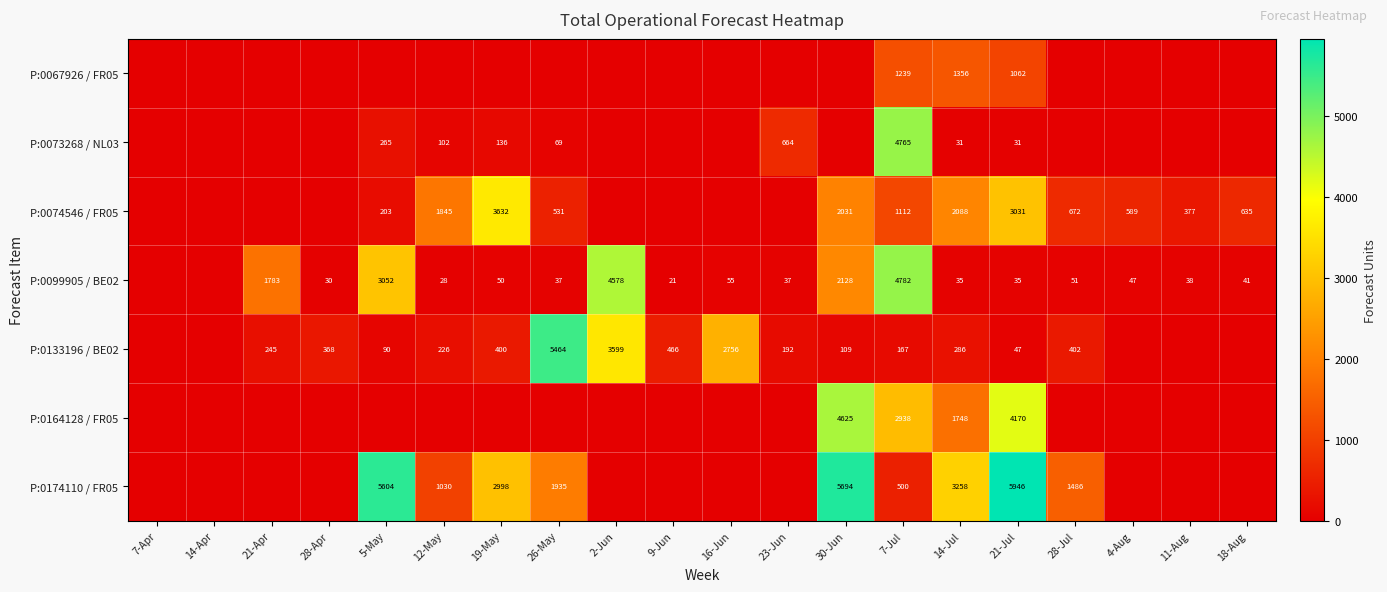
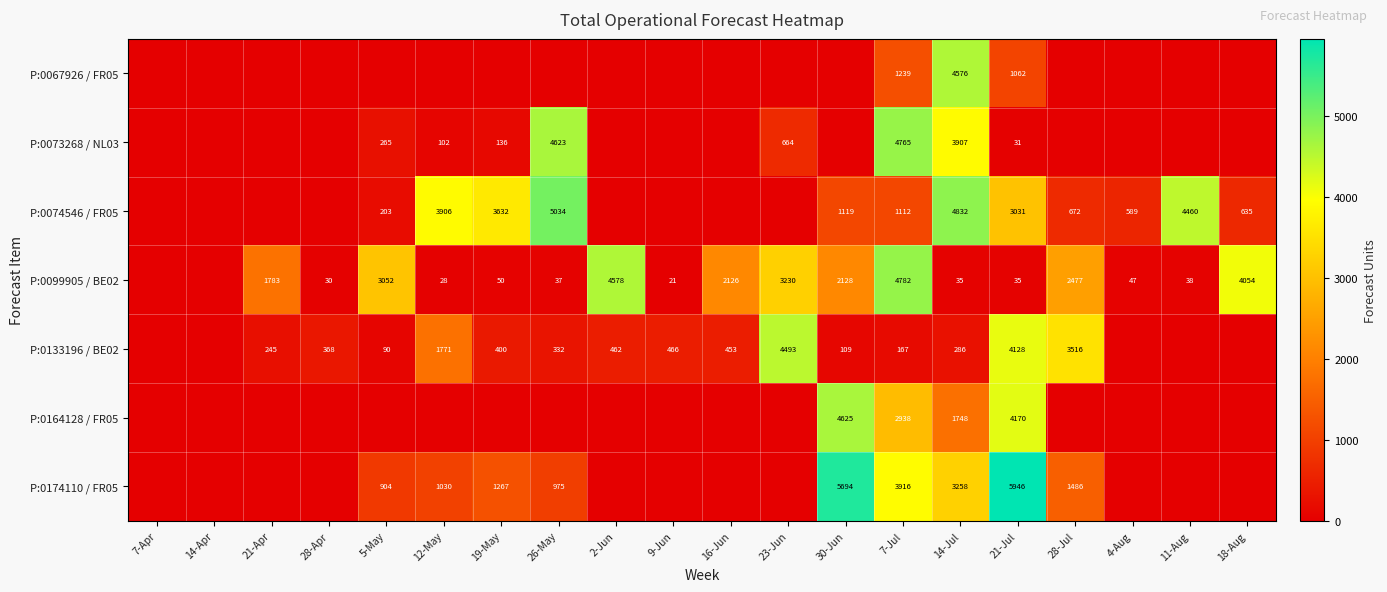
P:0067926 / FR05, 14-Jul: 1356 -> 4576
P:0073268 / NL03, 26-May: 69 -> 4623
P:0073268 / NL03, 14-Jul: 31 -> 3907
P:0074546 / FR05, 12-May: 1845 -> 3906
P:0074546 / FR05, 26-May: 531 -> 5034
P:0074546 / FR05, 30-Jun: 2031 -> 1119
P:0074546 / FR05, 14-Jul: 2088 -> 4832
P:0074546 / FR05, 11-Aug: 377 -> 4460
P:0099905 / BE02, 16-Jun: 55 -> 2126
P:0099905 / BE02, 23-Jun: 37 -> 3230
P:0099905 / BE02, 28-Jul: 51 -> 2477
P:0099905 / BE02, 18-Aug: 41 -> 4054
P:0133196 / BE02, 12-May: 226 -> 1771
P:0133196 / BE02, 26-May: 5464 -> 332
P:0133196 / BE02, 2-Jun: 3599 -> 462
P:0133196 / BE02, 16-Jun: 2756 -> 453
P:0133196 / BE02, 23-Jun: 192 -> 4493
P:0133196 / BE02, 21-Jul: 47 -> 4128
P:0133196 / BE02, 28-Jul: 402 -> 3516
P:0174110 / FR05, 5-May: 5604 -> 904
P:0174110 / FR05, 19-May: 2998 -> 1267
P:0174110 / FR05, 26-May: 1935 -> 975
P:0174110 / FR05, 7-Jul: 500 -> 3916
